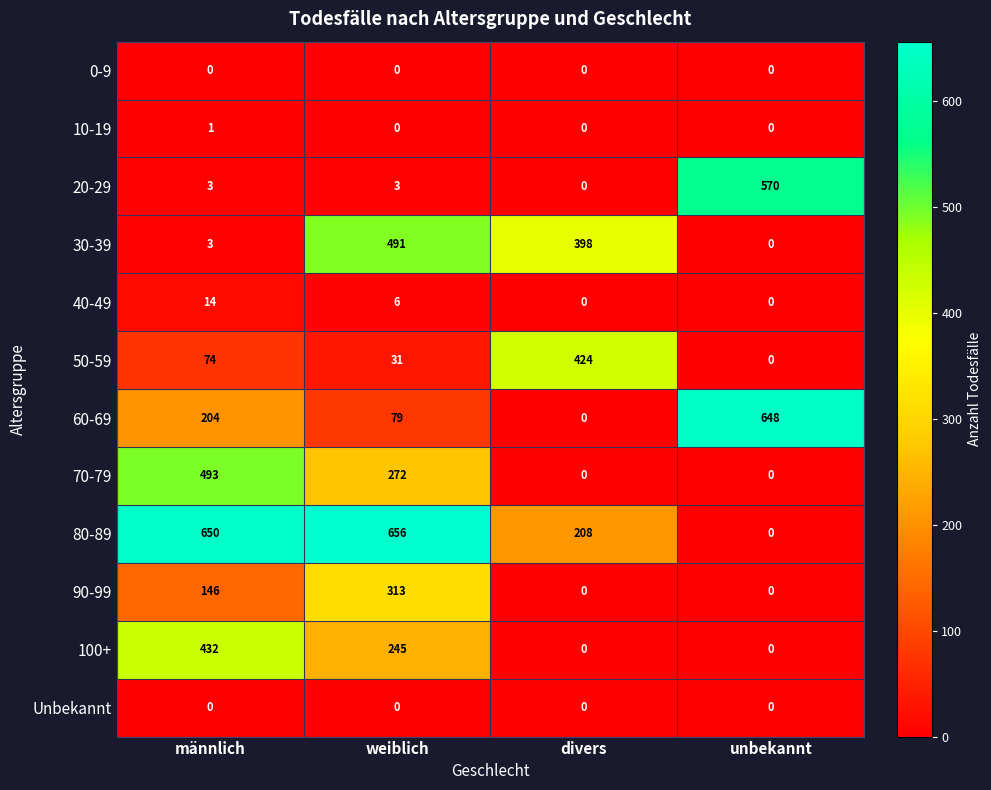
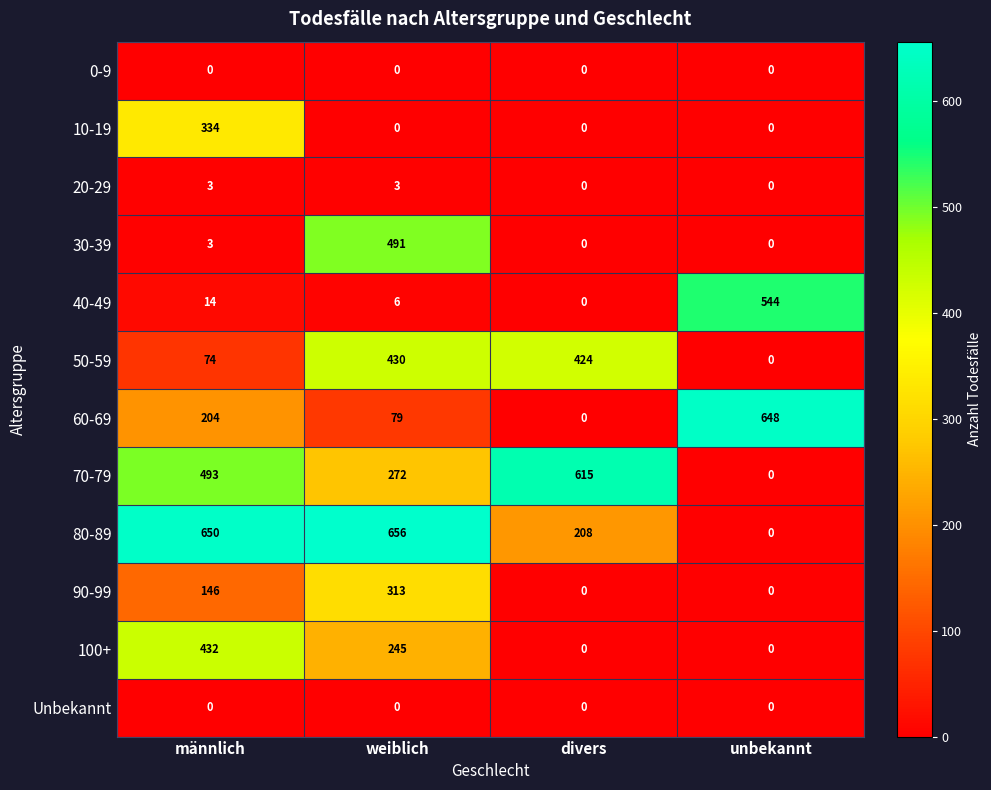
10-19, männlich: 1 -> 334
20-29, unbekannt: 570 -> 0
30-39, divers: 398 -> 0
40-49, unbekannt: 0 -> 544
50-59, weiblich: 31 -> 430
70-79, divers: 0 -> 615
